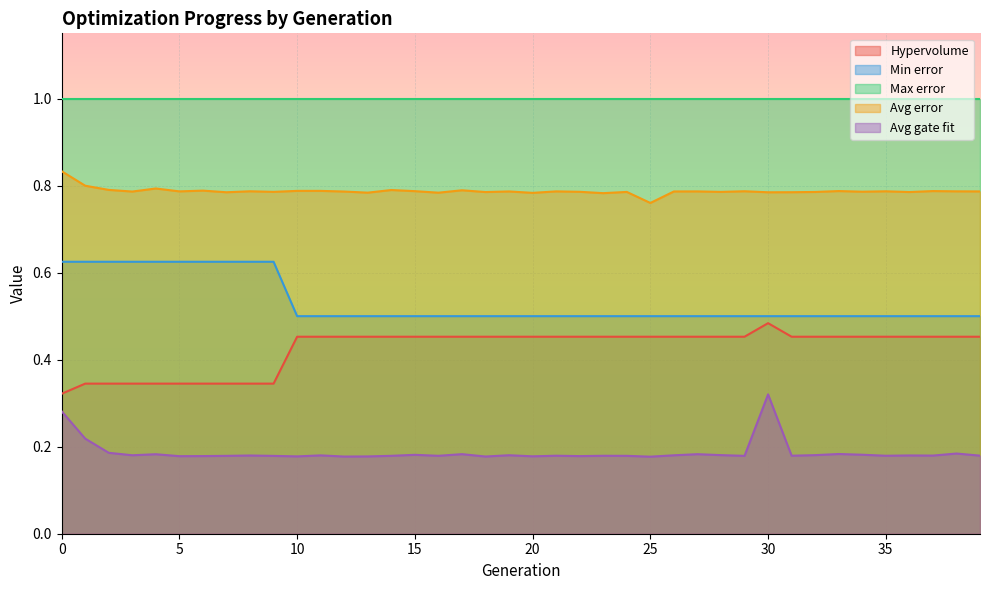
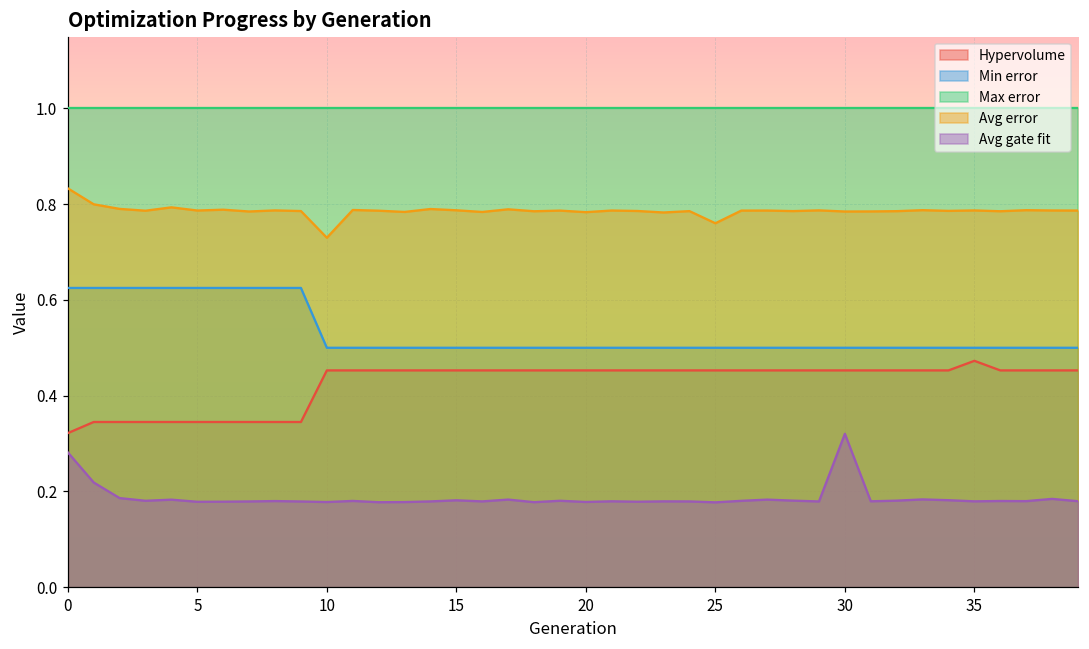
Avg error, 10: 0.79 -> 0.73
Hypervolume, 30: 0.48 -> 0.45
Hypervolume, 35: 0.45 -> 0.47
